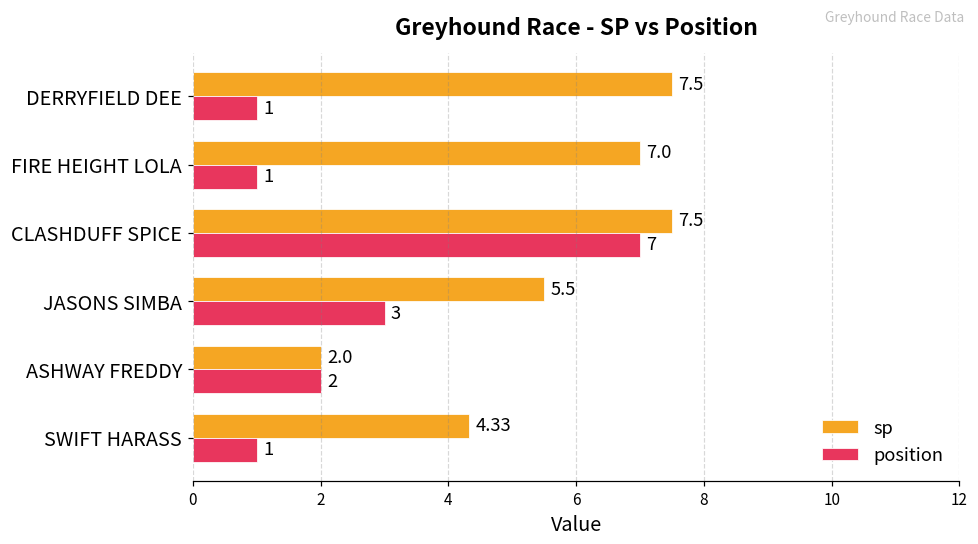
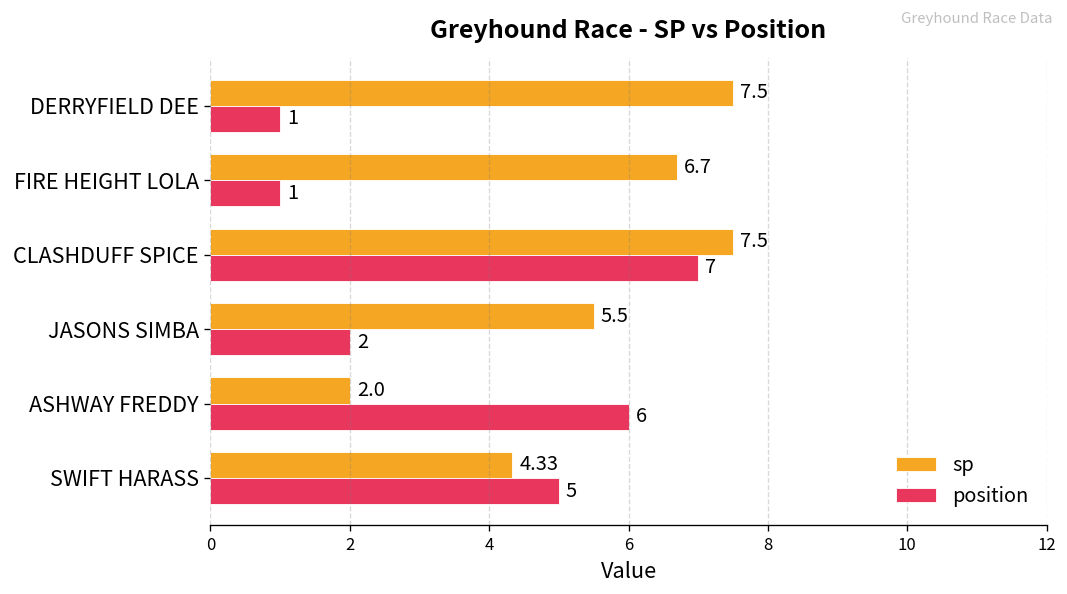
sp, FIRE HEIGHT LOLA: 7.0 -> 6.7
position, JASONS SIMBA: 3 -> 2
position, ASHWAY FREDDY: 2 -> 6
position, SWIFT HARASS: 1 -> 5
